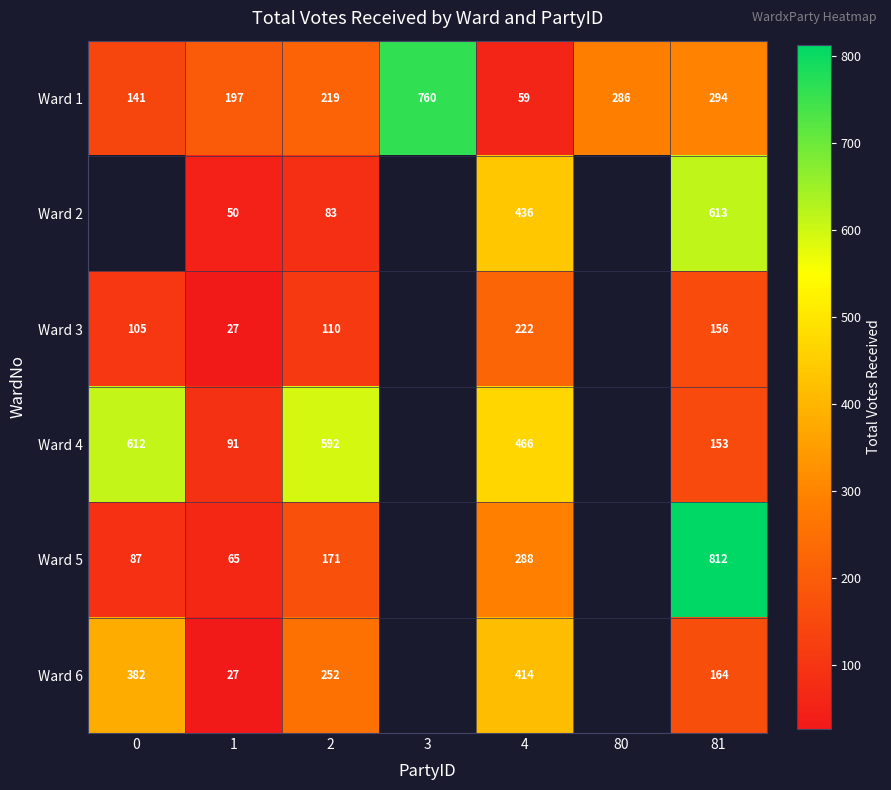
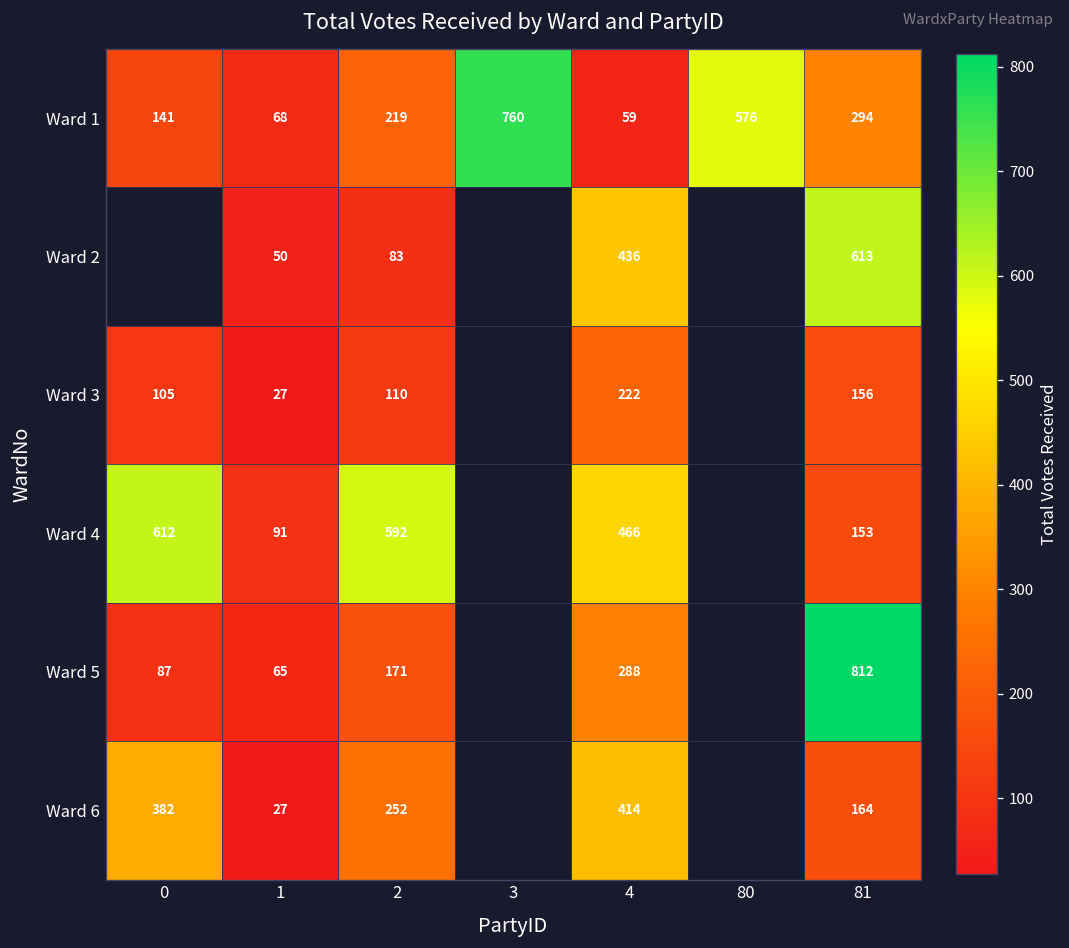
Ward 1, 1: 197 -> 68
Ward 1, 80: 286 -> 576
